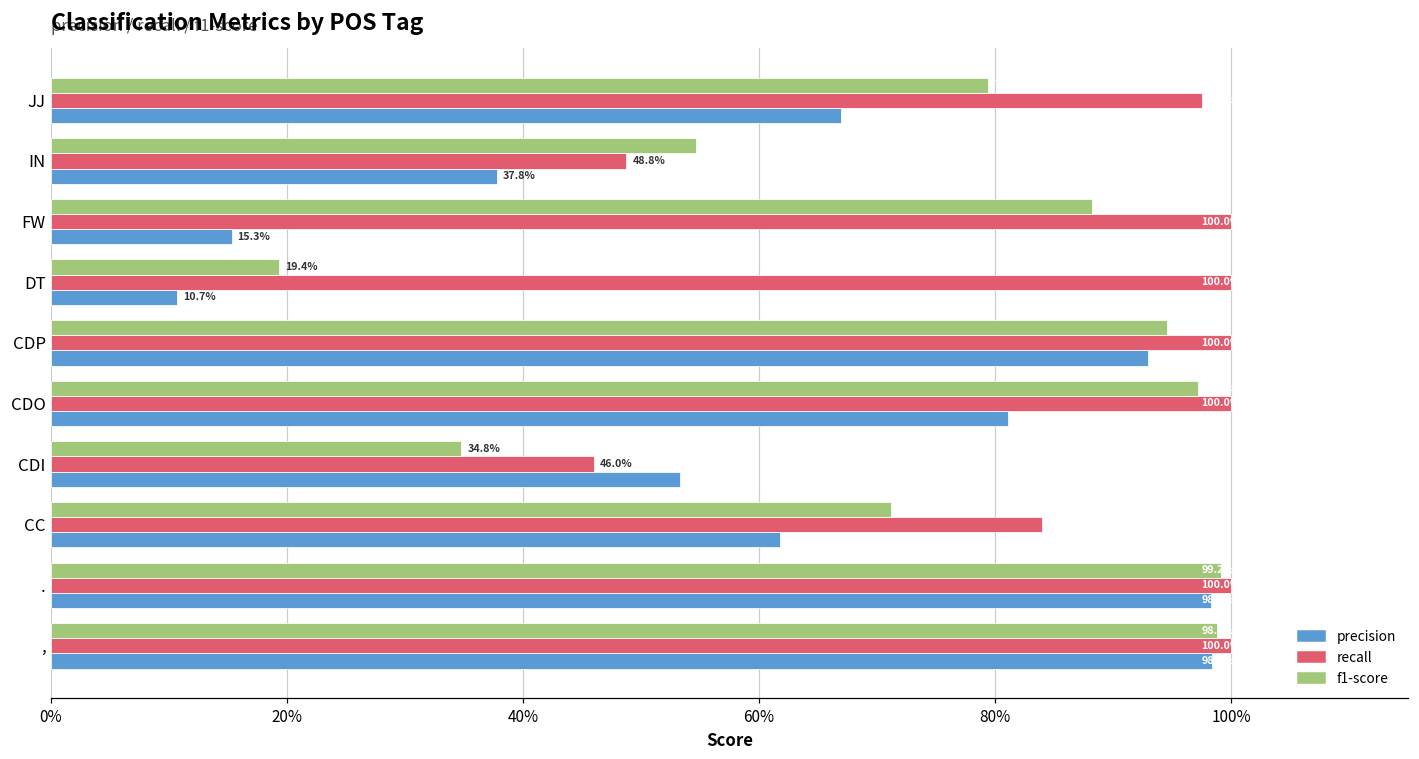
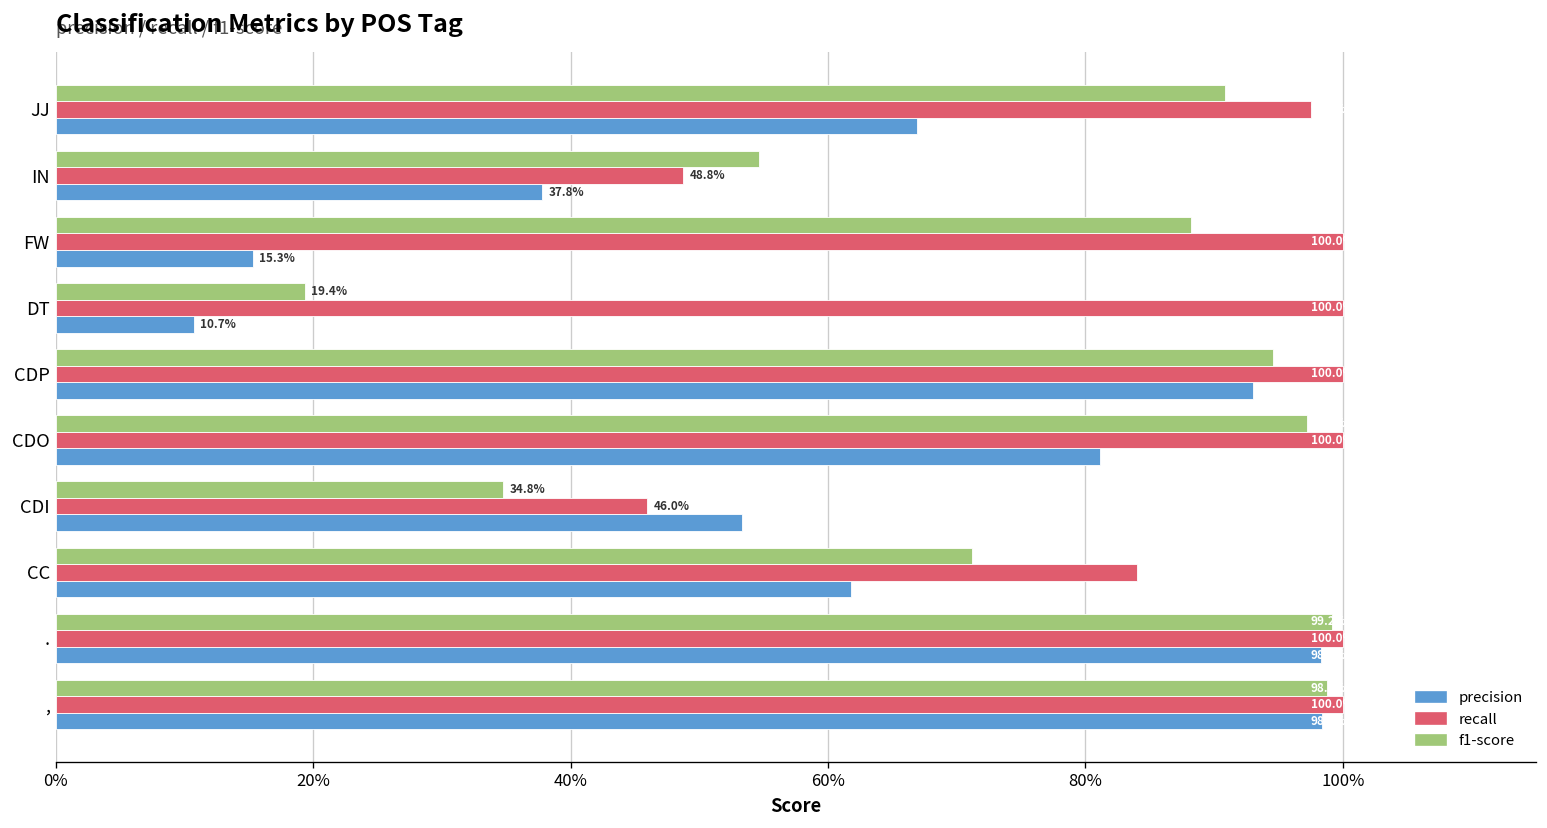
f1-score, JJ: 79.4% -> 90.8%
